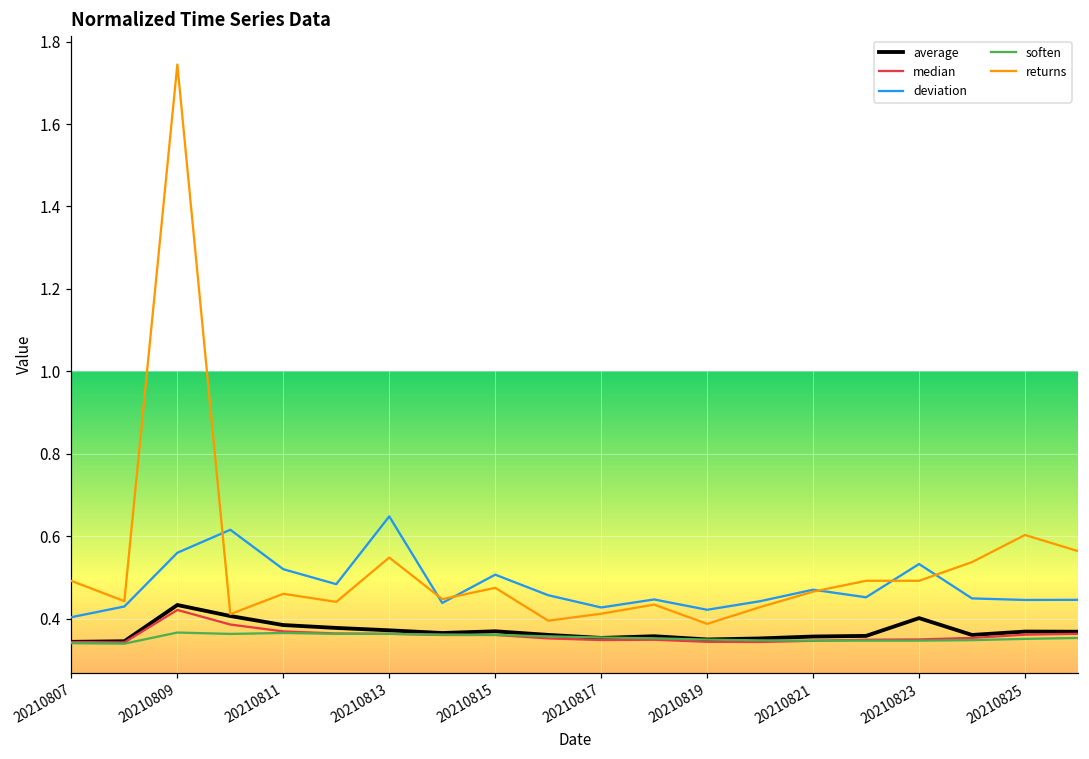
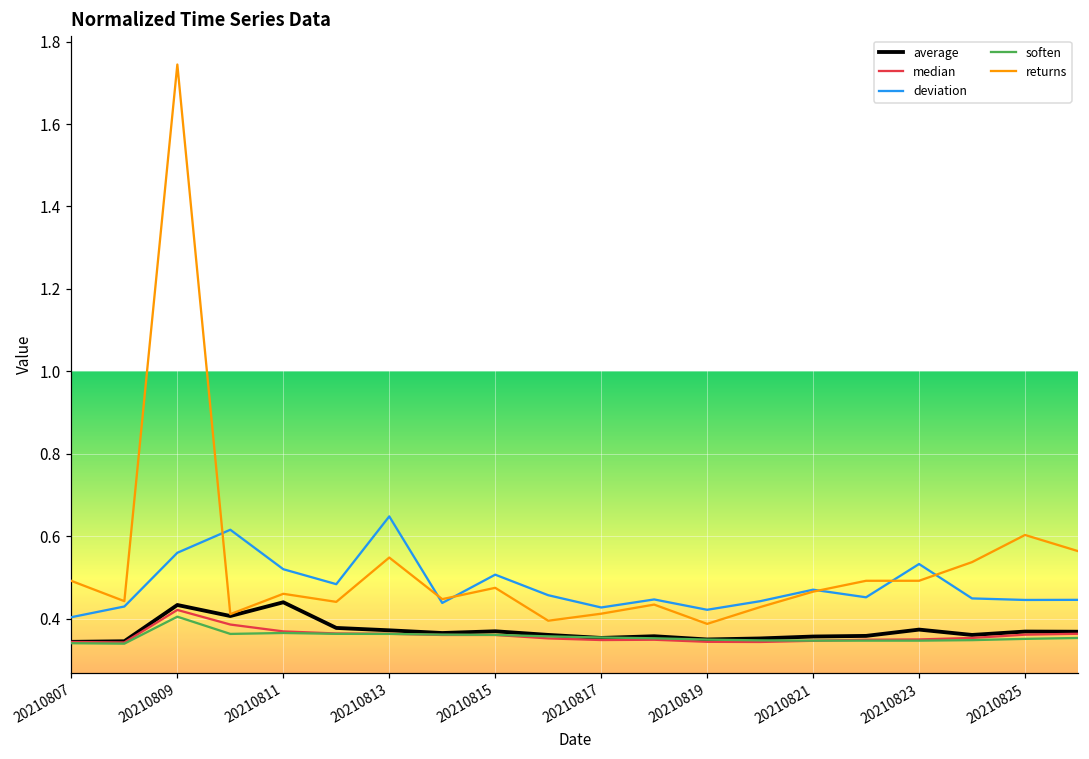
soften, 20210809: 0.37 -> 0.40
average, 20210811: 0.38 -> 0.44
average, 20210823: 0.40 -> 0.37
